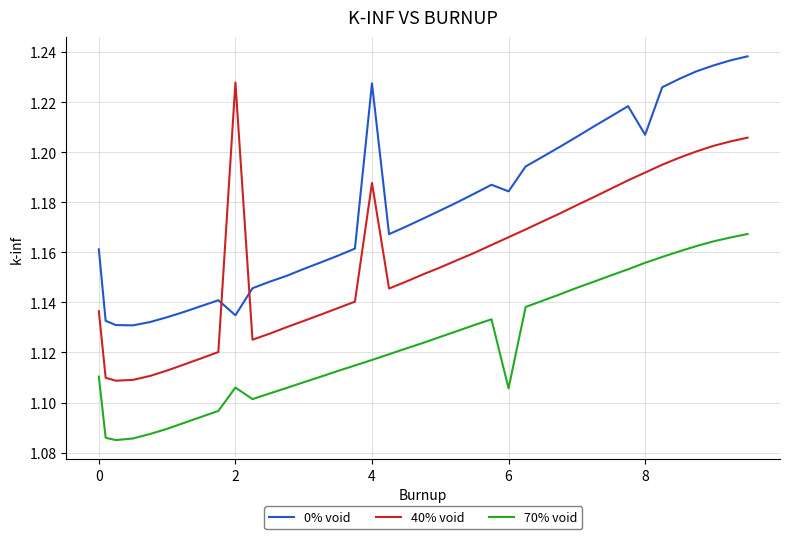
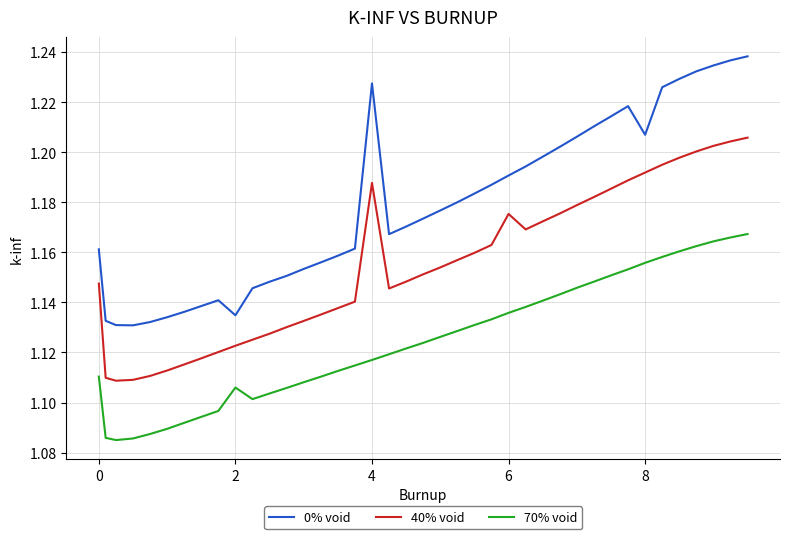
40% void, 0: 1.136 -> 1.148
40% void, 2: 1.228 -> 1.123
0% void, 6: 1.184 -> 1.191
40% void, 6: 1.166 -> 1.175
70% void, 6: 1.106 -> 1.136
